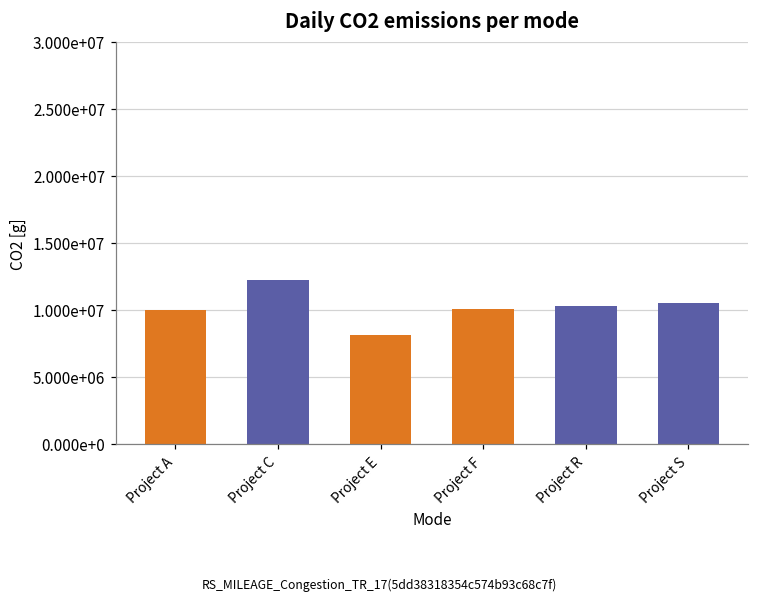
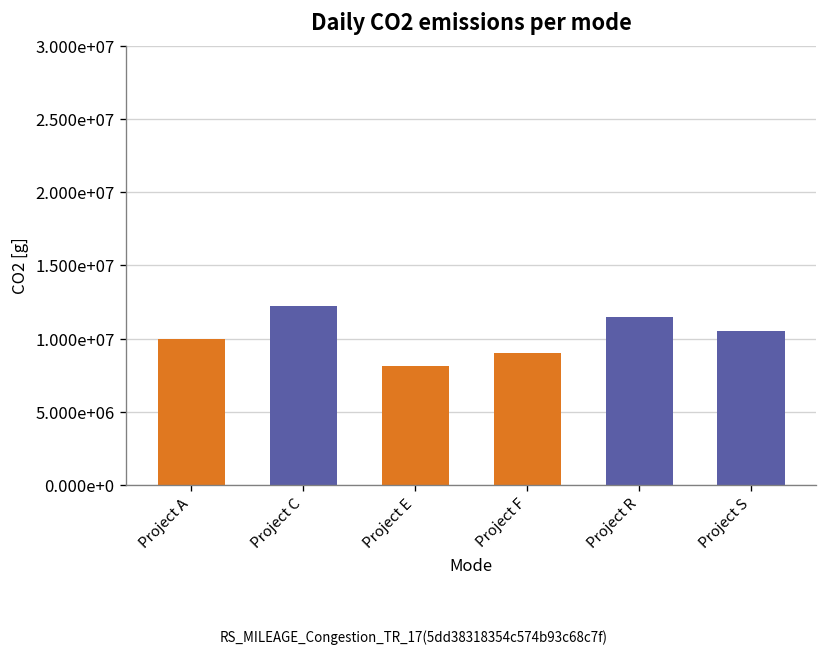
Project F: 10100000 -> 9000000
Project R: 10300000 -> 11500000
